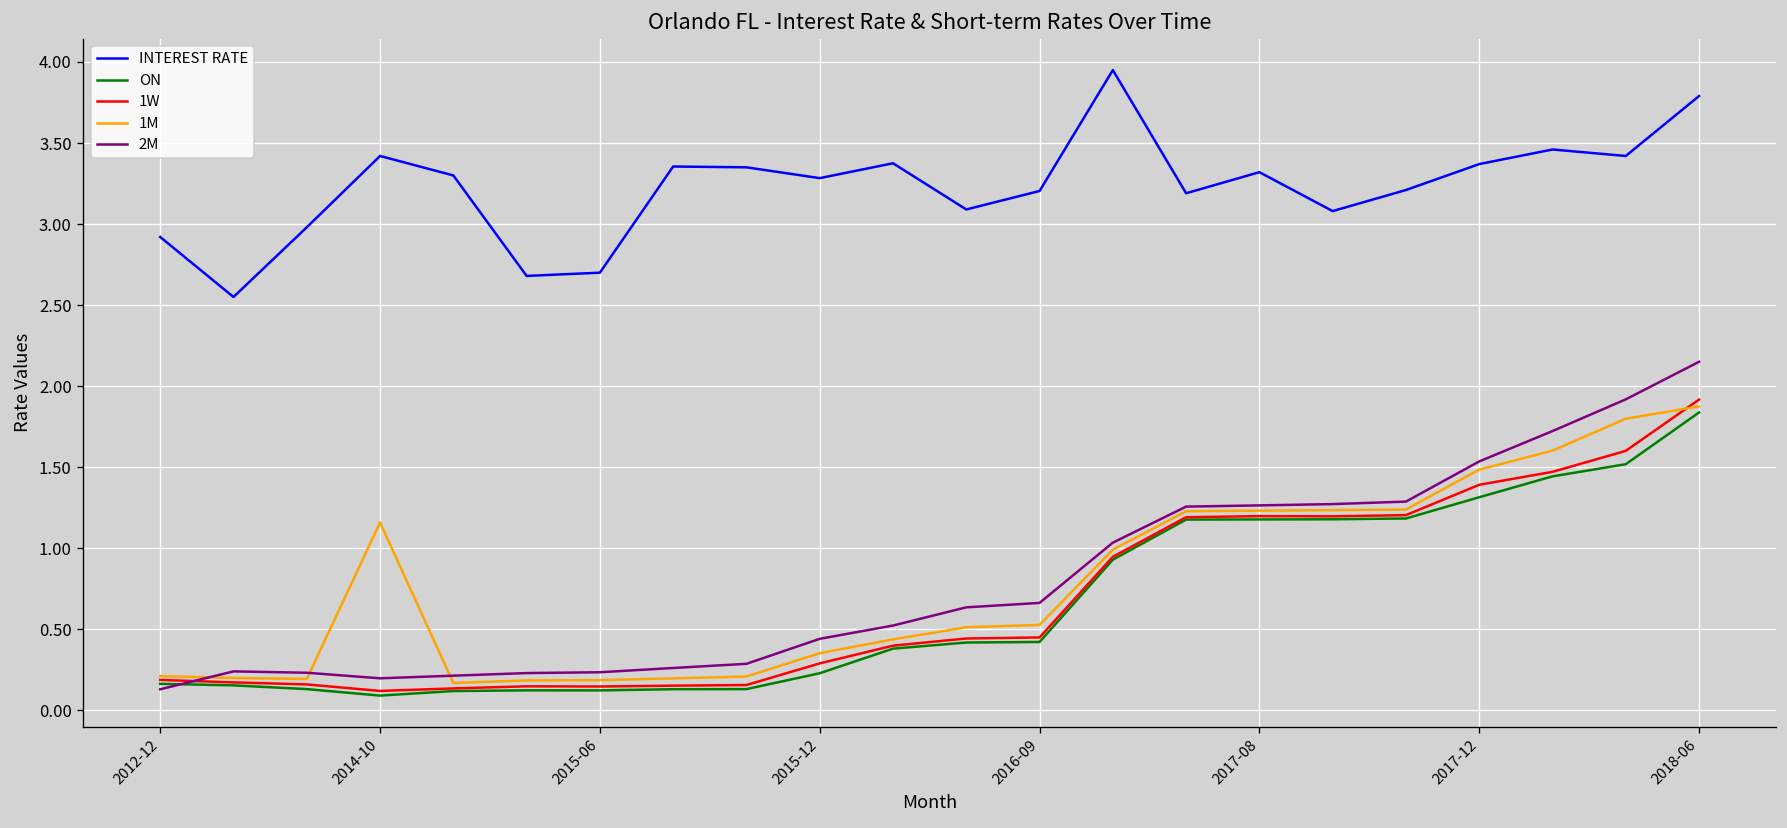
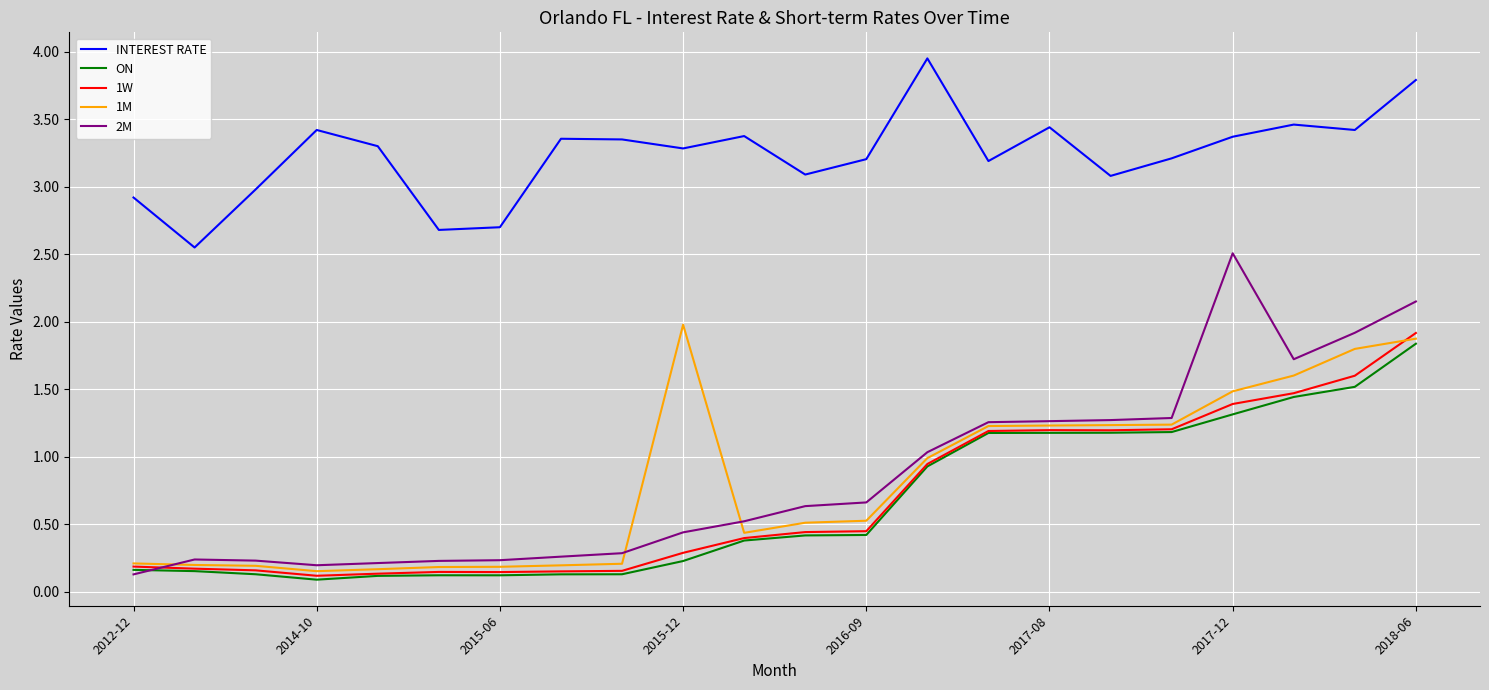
1M, 2014-10: 1.16 -> 0.15
1M, 2015-12: 0.35 -> 1.98
INTEREST RATE, 2017-08: 3.32 -> 3.44
2M, 2017-12: 1.54 -> 2.51
